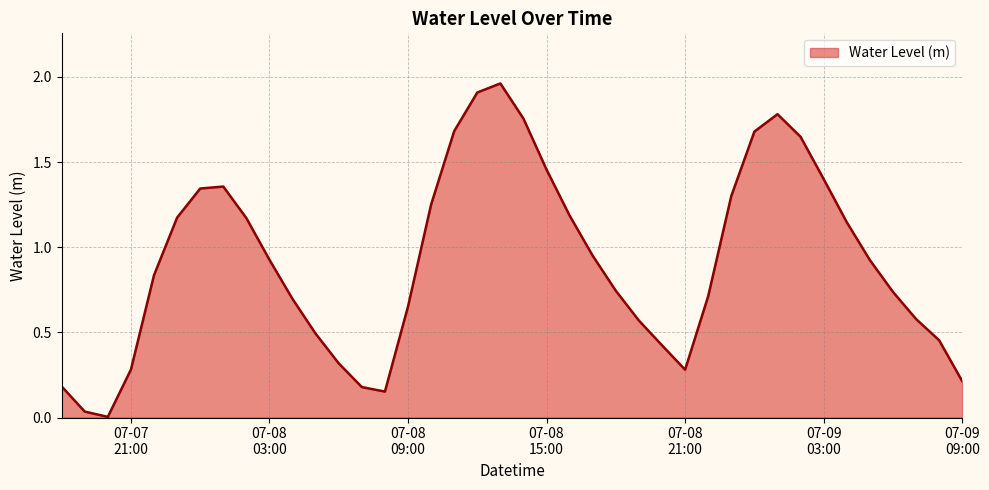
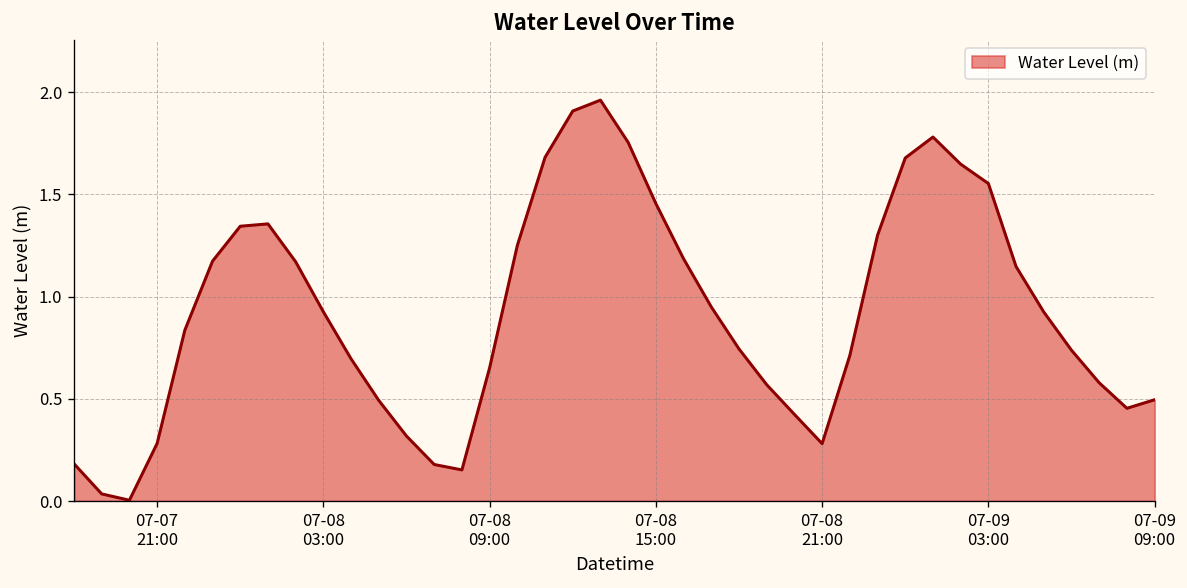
07-09 03:00: 1.40 -> 1.55
07-09 09:00: 0.21 -> 0.50
